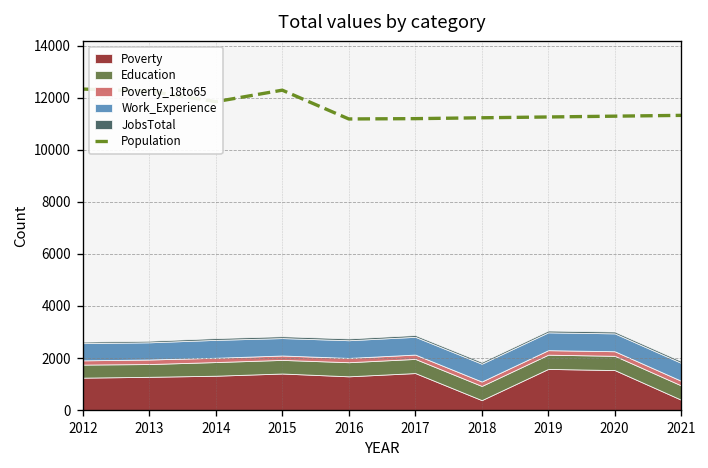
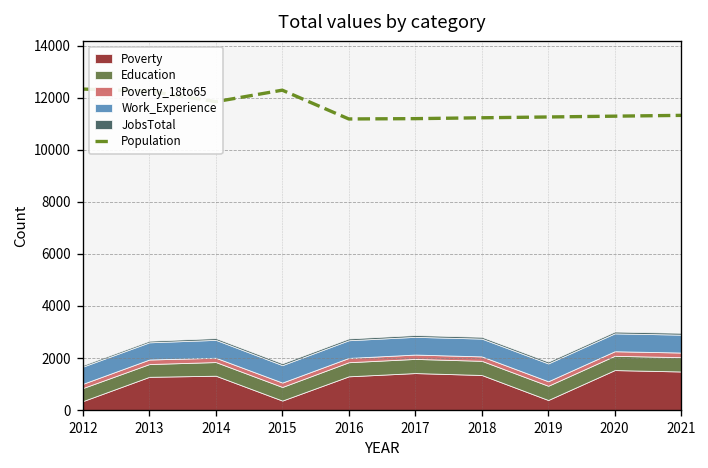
Poverty, 2012: 1200 -> 300
Poverty, 2015: 1400 -> 400
Poverty, 2018: 400 -> 1300
Poverty, 2019: 1600 -> 400
Poverty, 2021: 400 -> 1500
